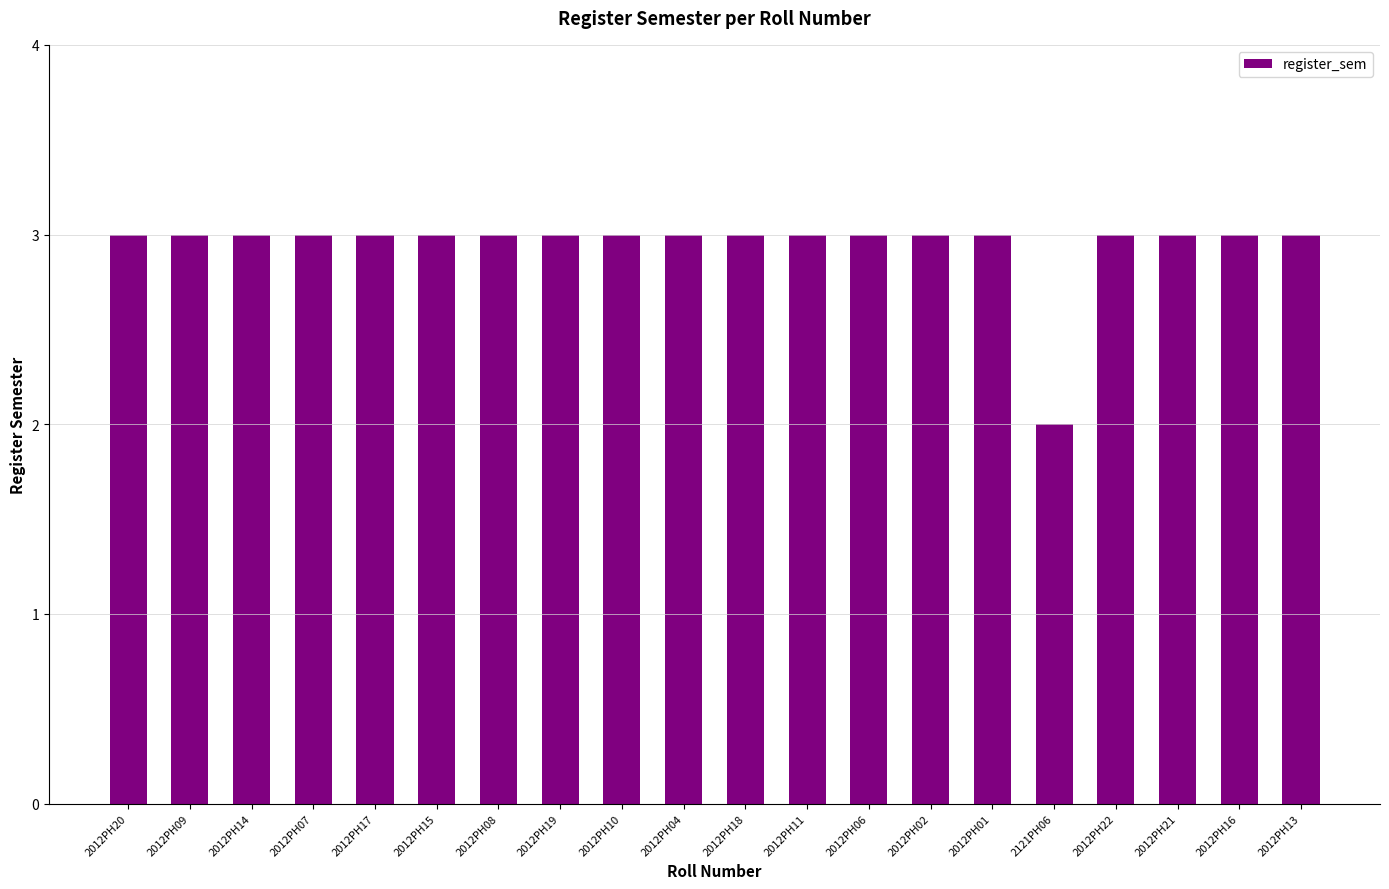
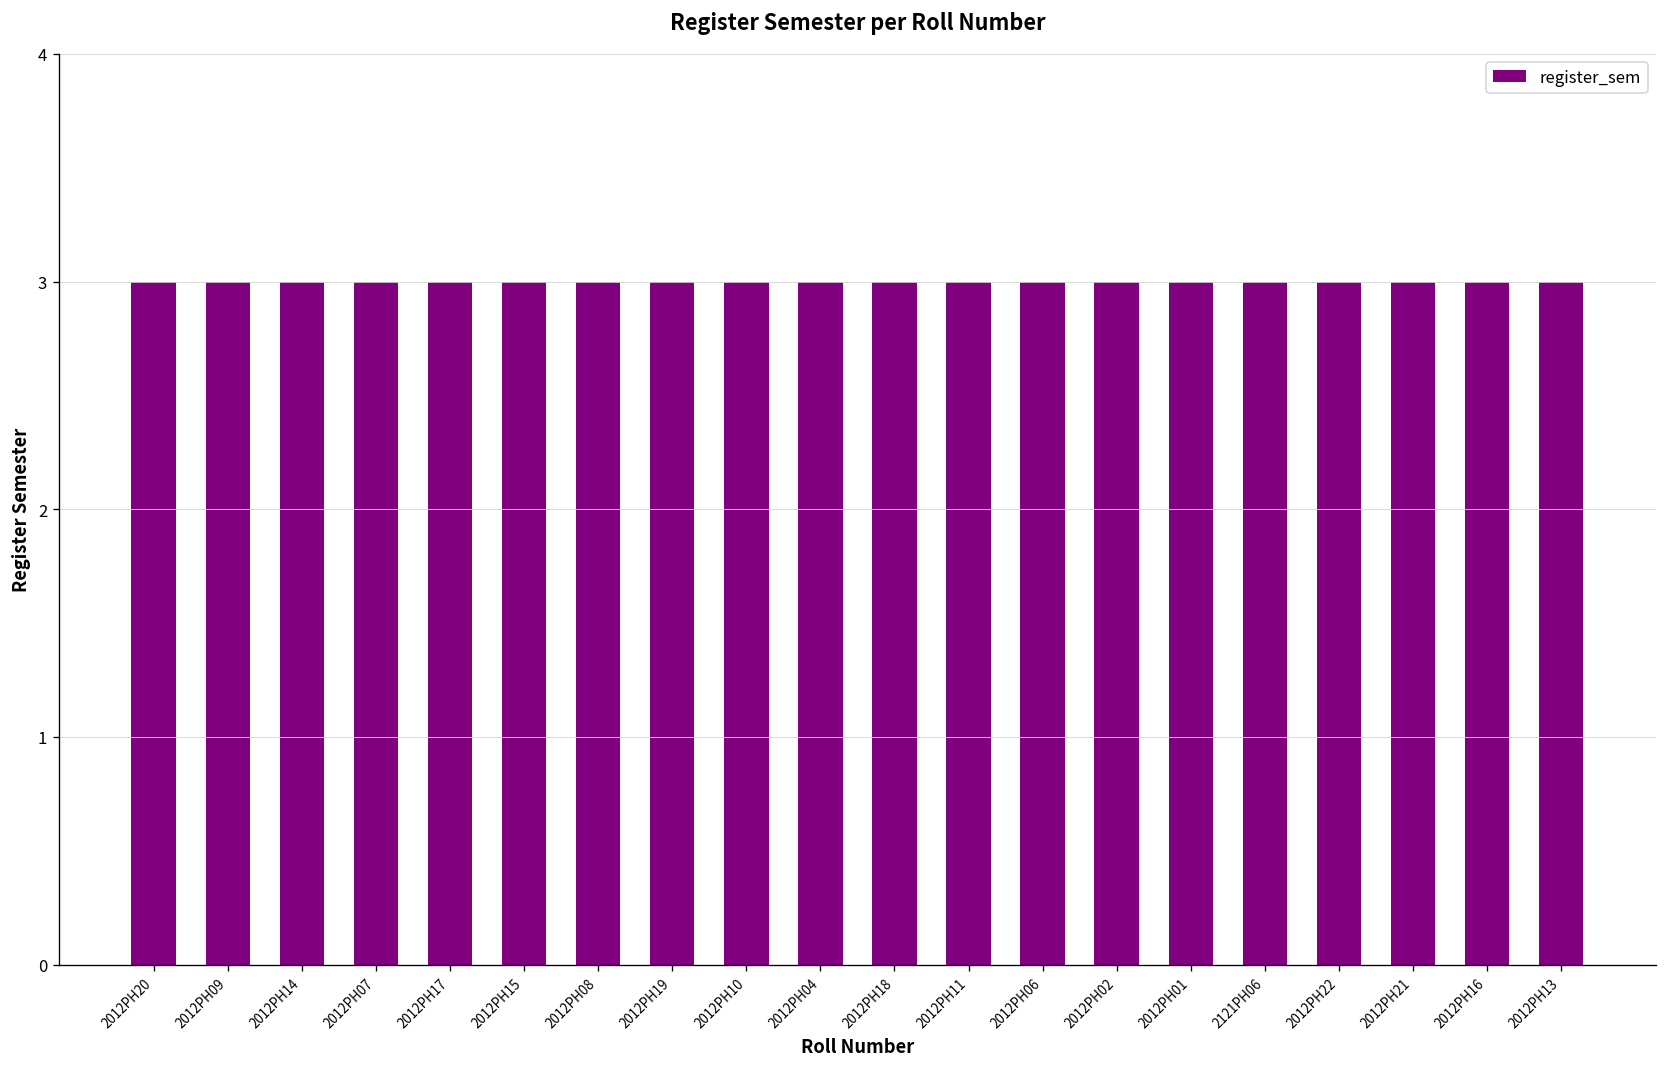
2121PH06: 2 -> 3
